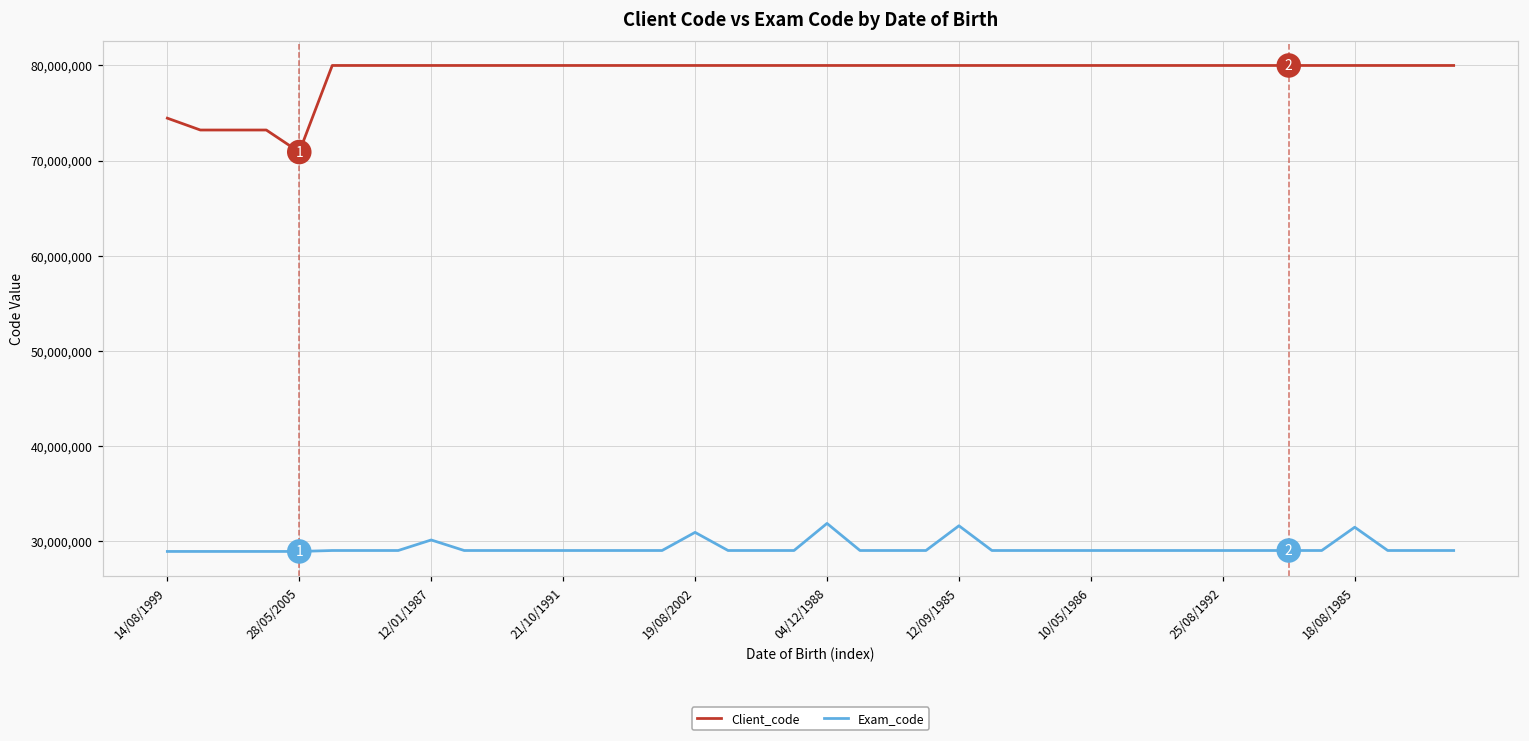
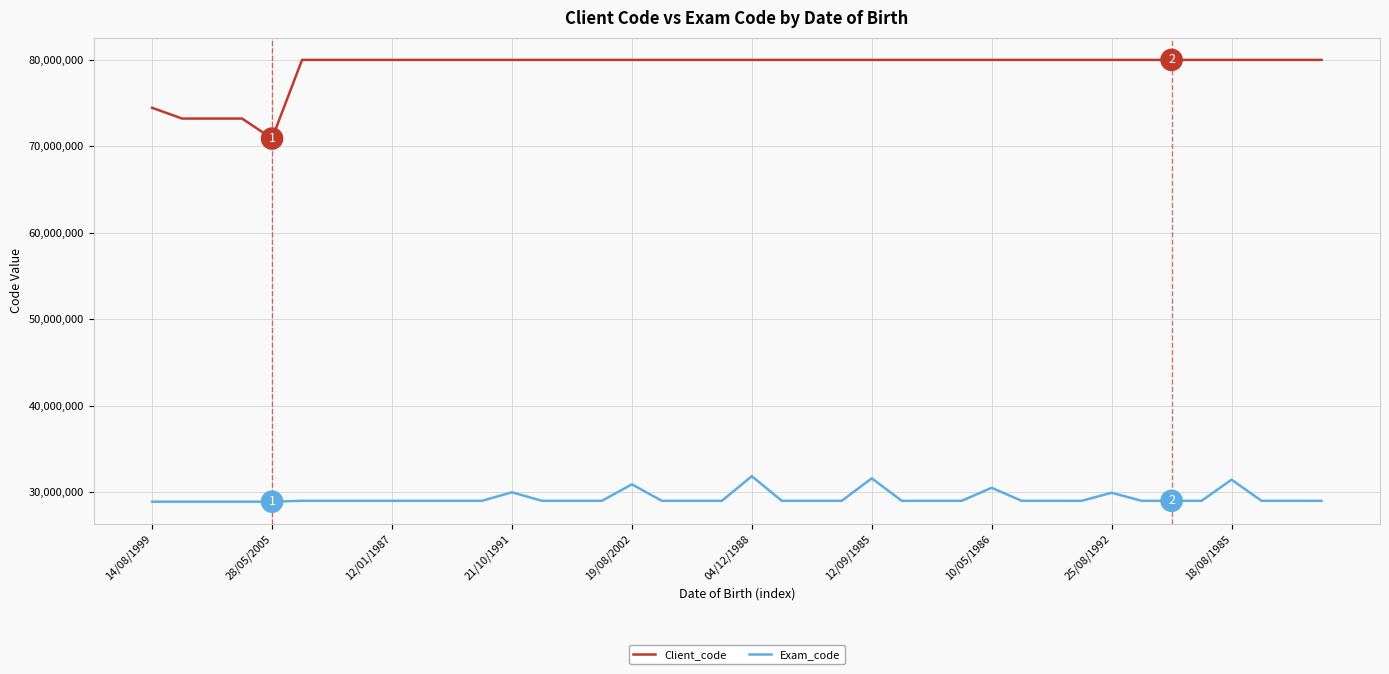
Exam_code, 12/01/1987: 30,000,000 -> 29,000,000
Exam_code, 21/10/1991: 29,000,000 -> 30,000,000
Exam_code, 10/05/1986: 29,000,000 -> 31,000,000
Exam_code, 25/08/1992: 29,000,000 -> 30,000,000
